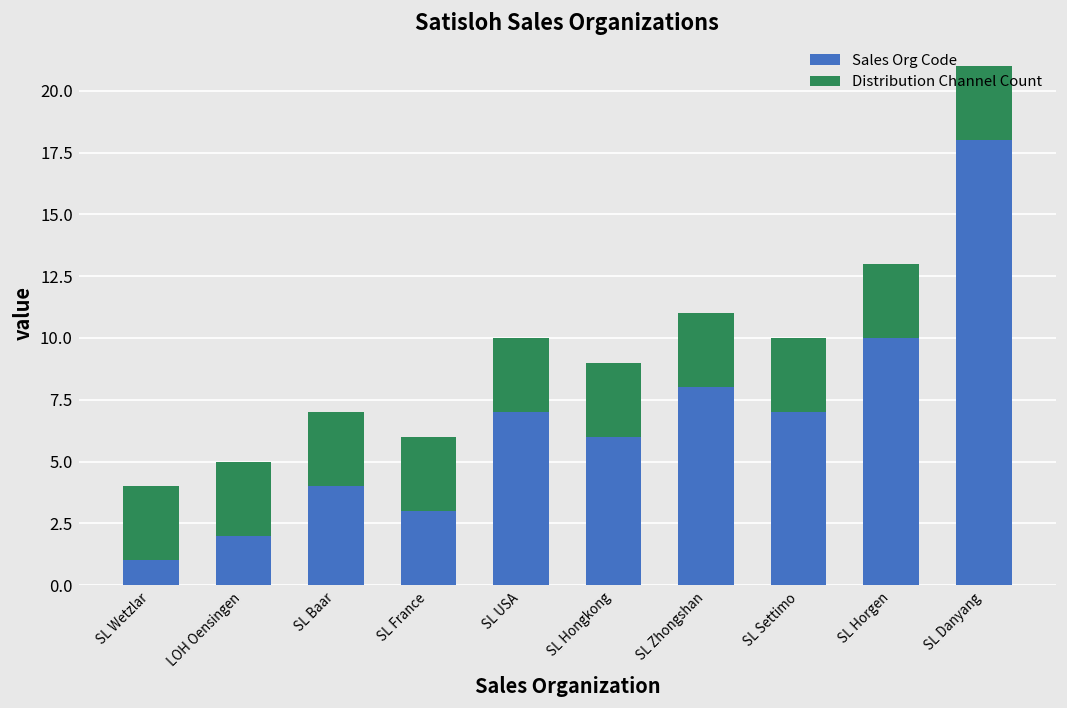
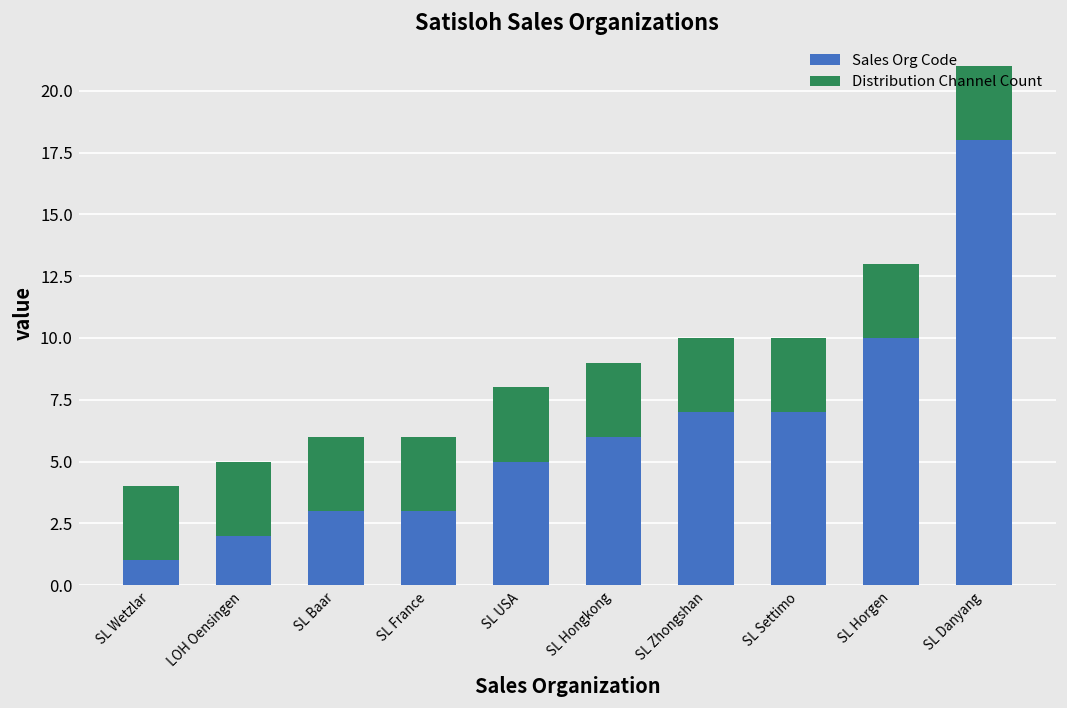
Sales Org Code, SL Baar: 4 -> 3
Sales Org Code, SL USA: 7 -> 5
Sales Org Code, SL Zhongshan: 8 -> 7
